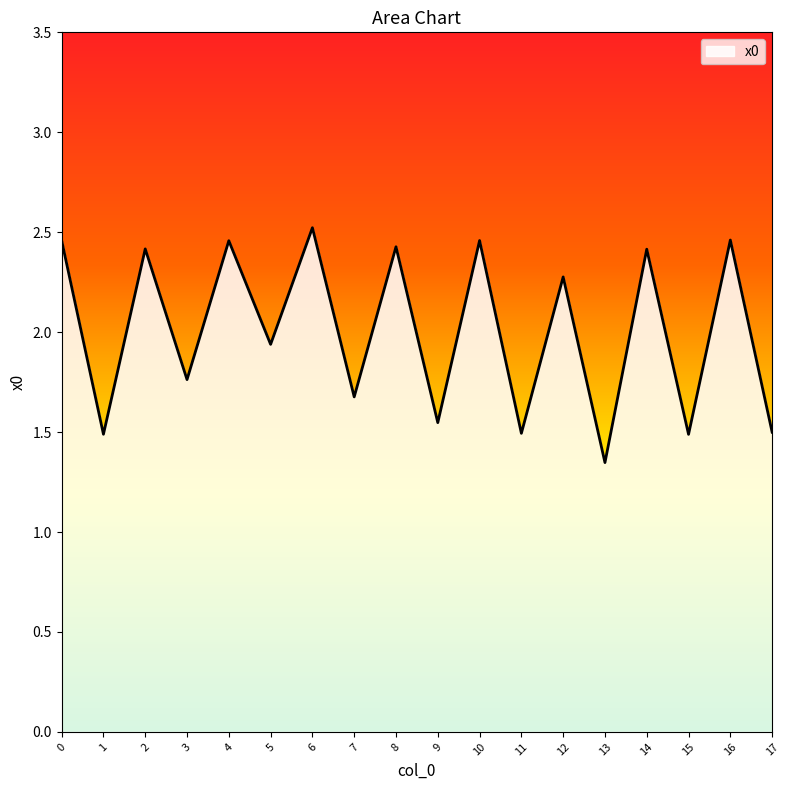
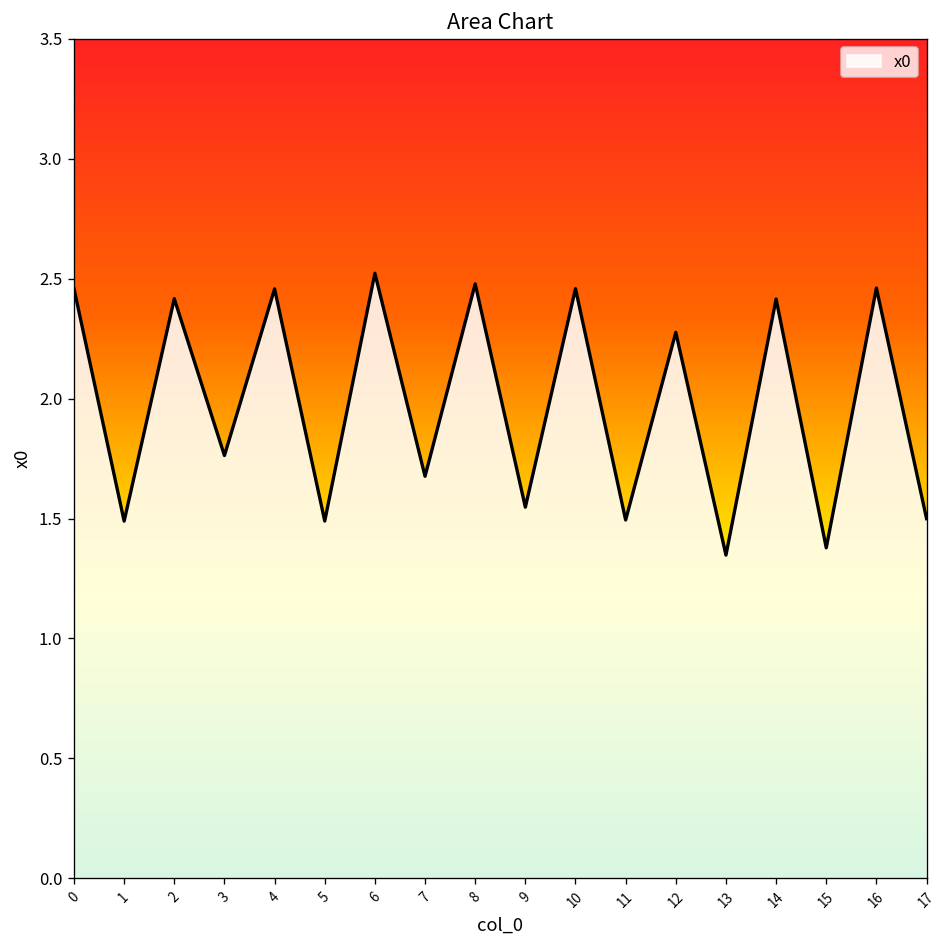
5: 1.94 -> 1.49
8: 2.43 -> 2.48
15: 1.49 -> 1.38
